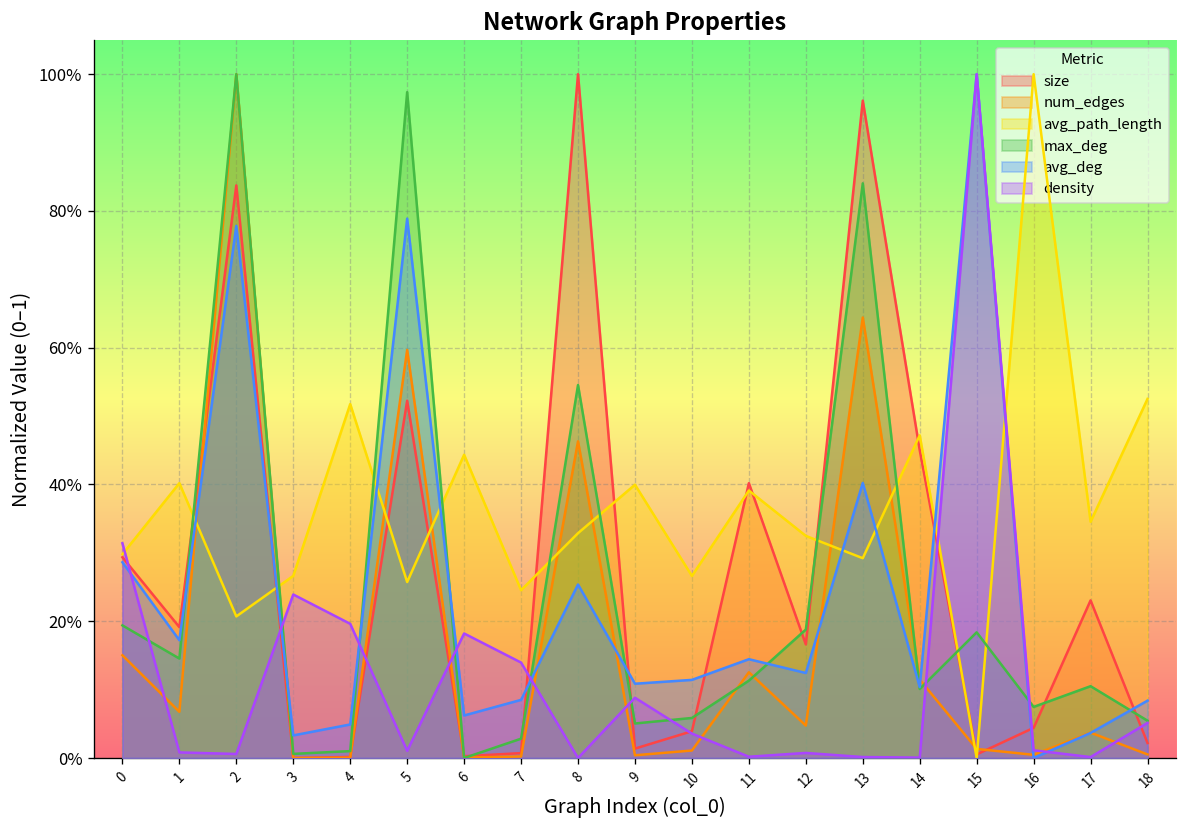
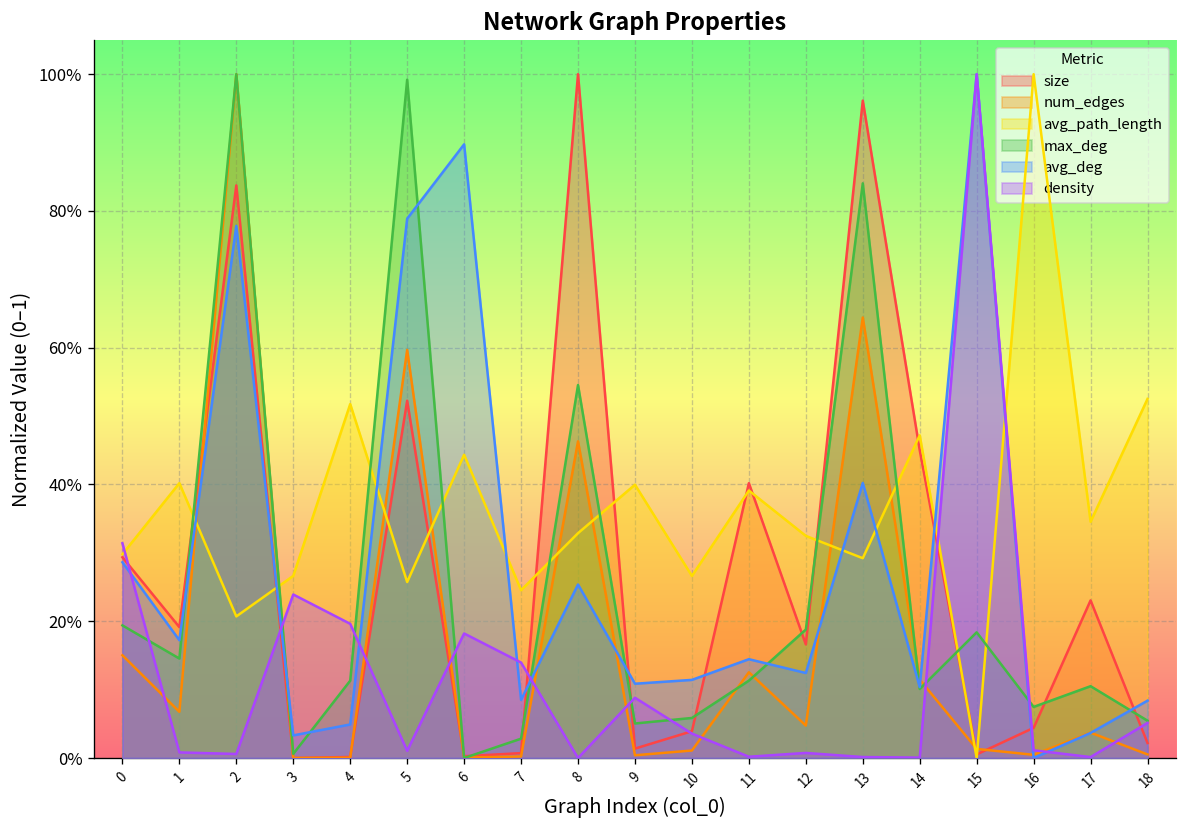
max_deg, 4: 1% -> 11%
max_deg, 5: 97% -> 99%
avg_deg, 6: 6% -> 90%
